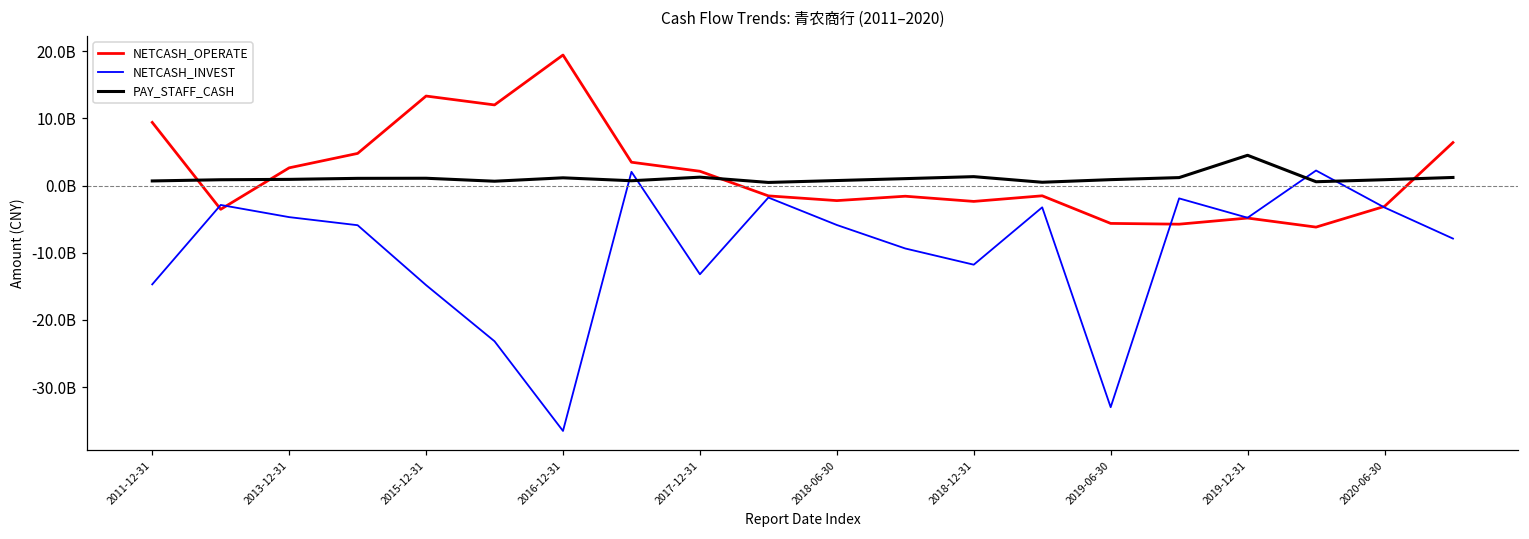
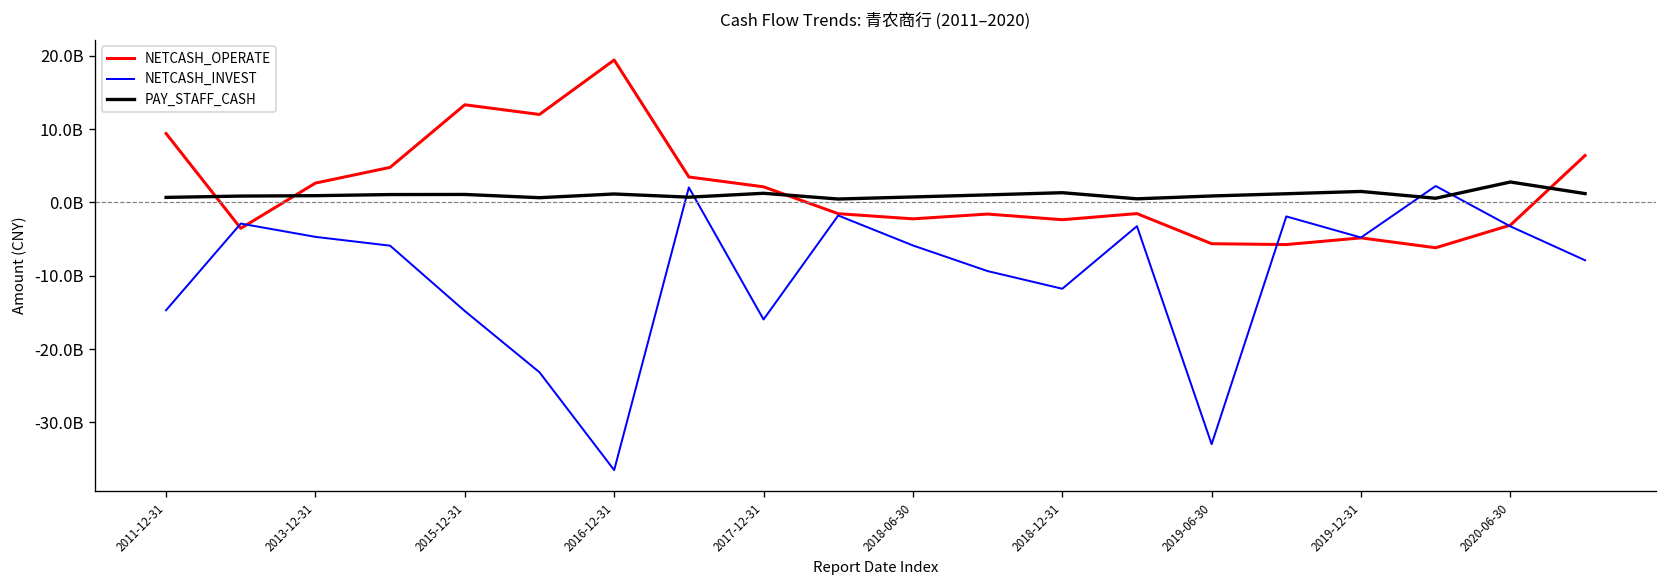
NETCASH_INVEST, 2017-12-31: -13000000000 -> -16000000000
PAY_STAFF_CASH, 2019-12-31: 4000000000 -> 1000000000
PAY_STAFF_CASH, 2020-06-30: 1000000000 -> 3000000000
